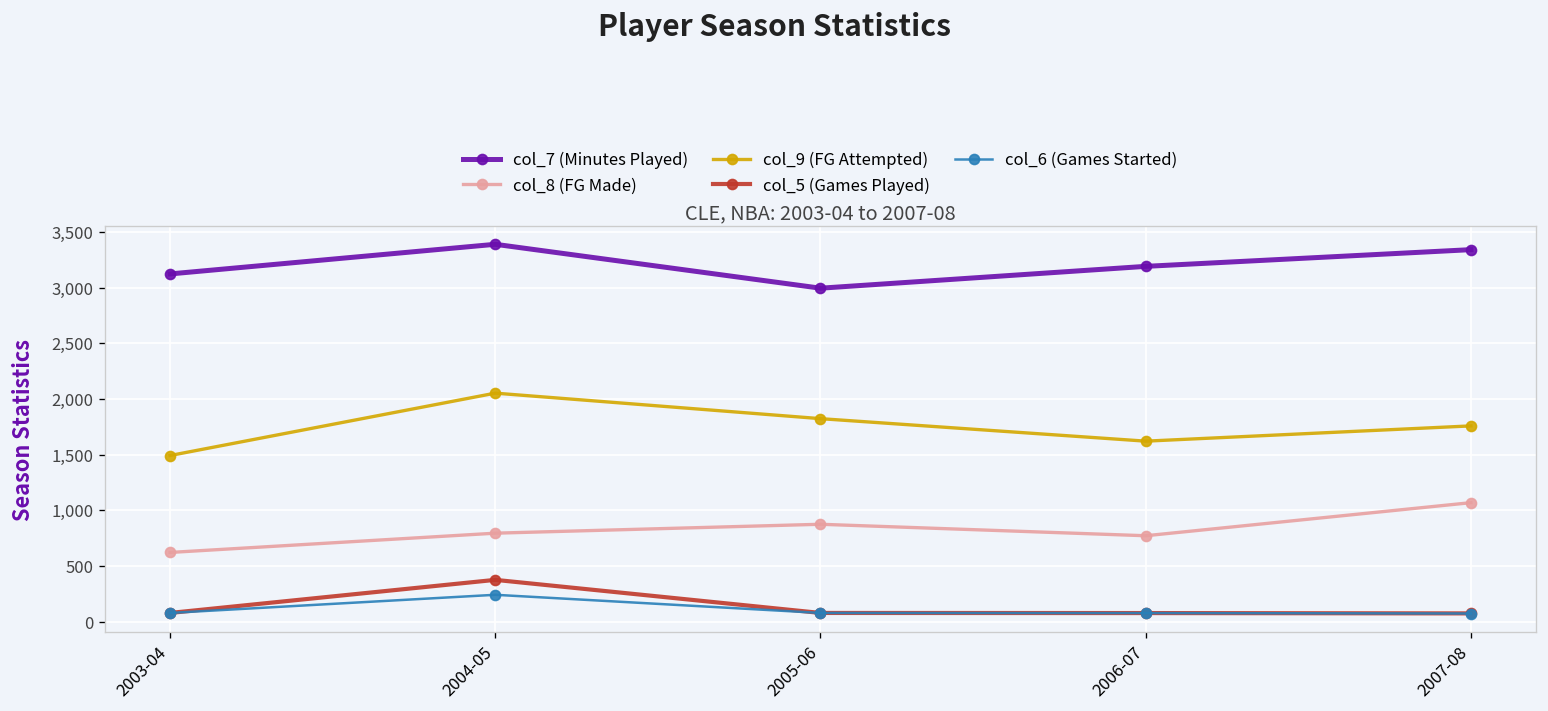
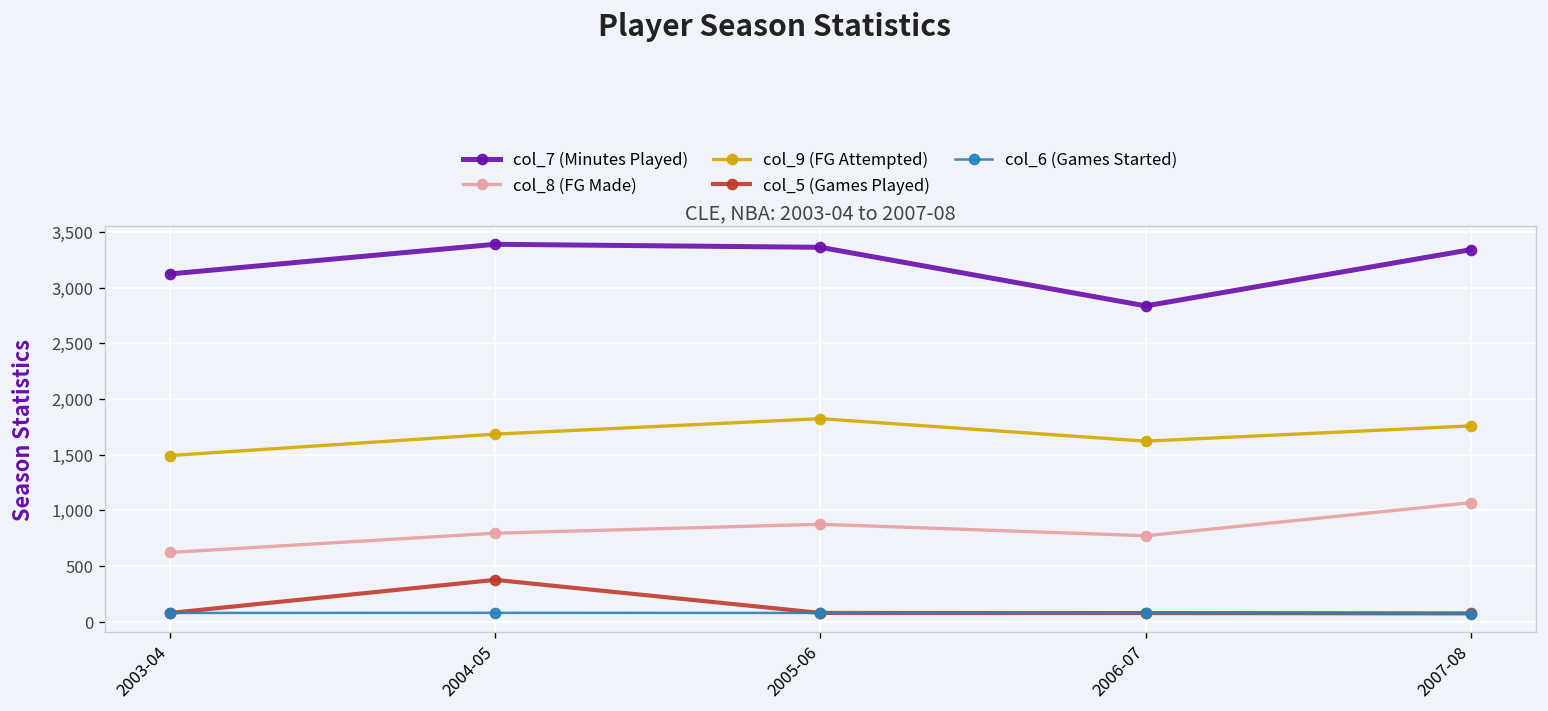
col_9 (FG Attempted), 2004-05: 2,100 -> 1,700
col_6 (Games Started), 2004-05: 200 -> 100
col_7 (Minutes Played), 2005-06: 3,000 -> 3,400
col_7 (Minutes Played), 2006-07: 3,200 -> 2,800
